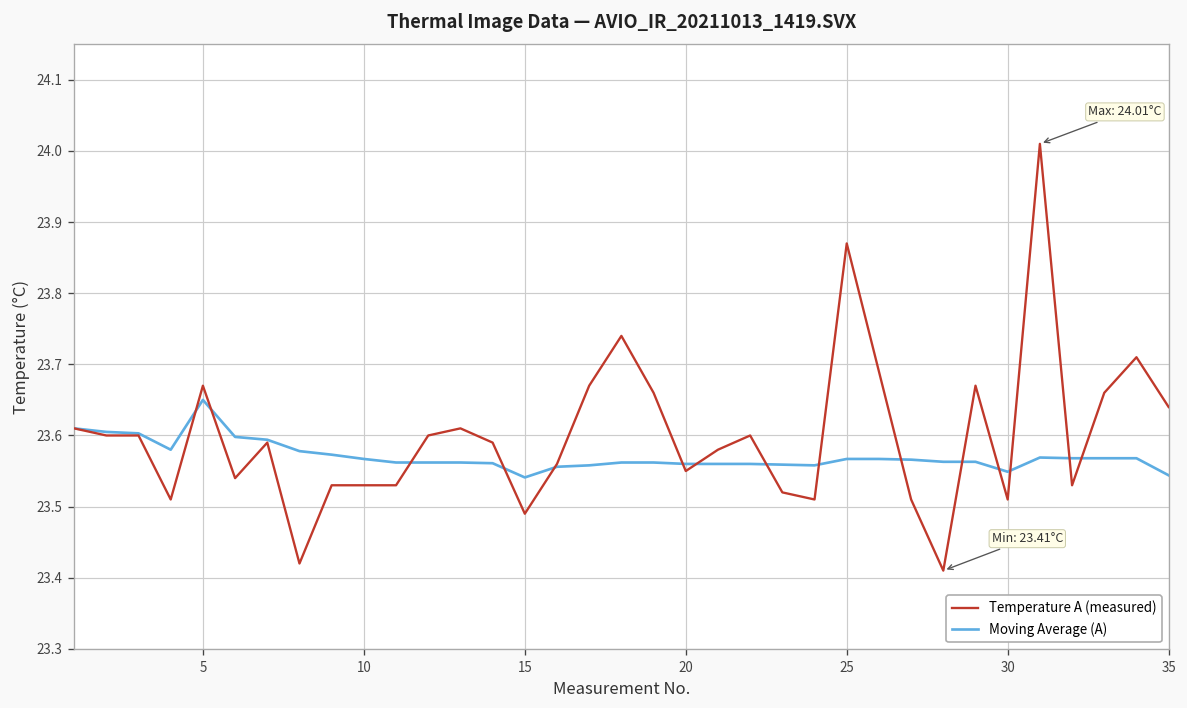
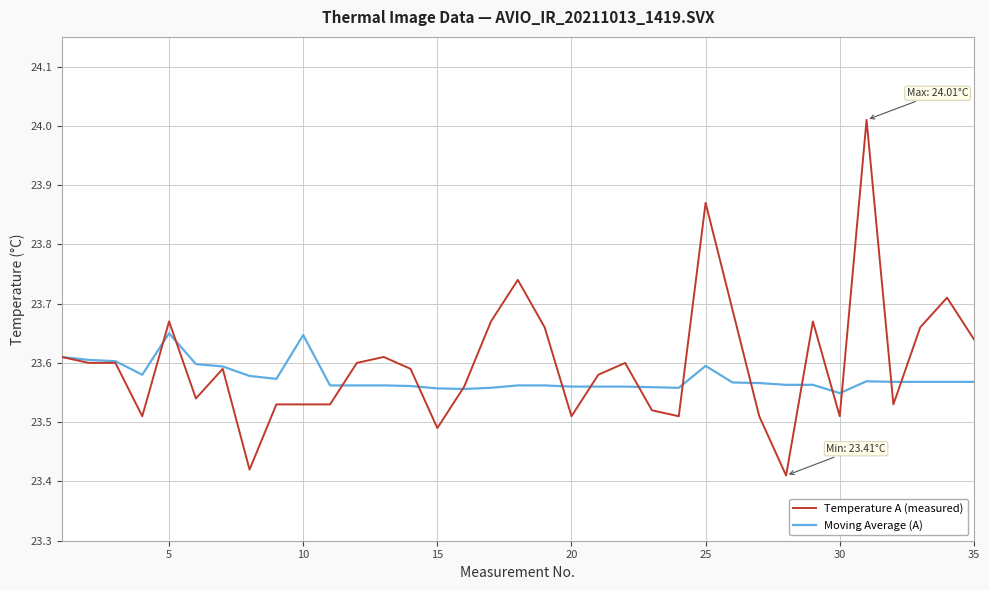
Moving Average (A), 10: 23.57 -> 23.65
Moving Average (A), 15: 23.54 -> 23.56
Temperature A (measured), 20: 23.55 -> 23.51
Moving Average (A), 25: 23.57 -> 23.60
Moving Average (A), 35: 23.54 -> 23.57
